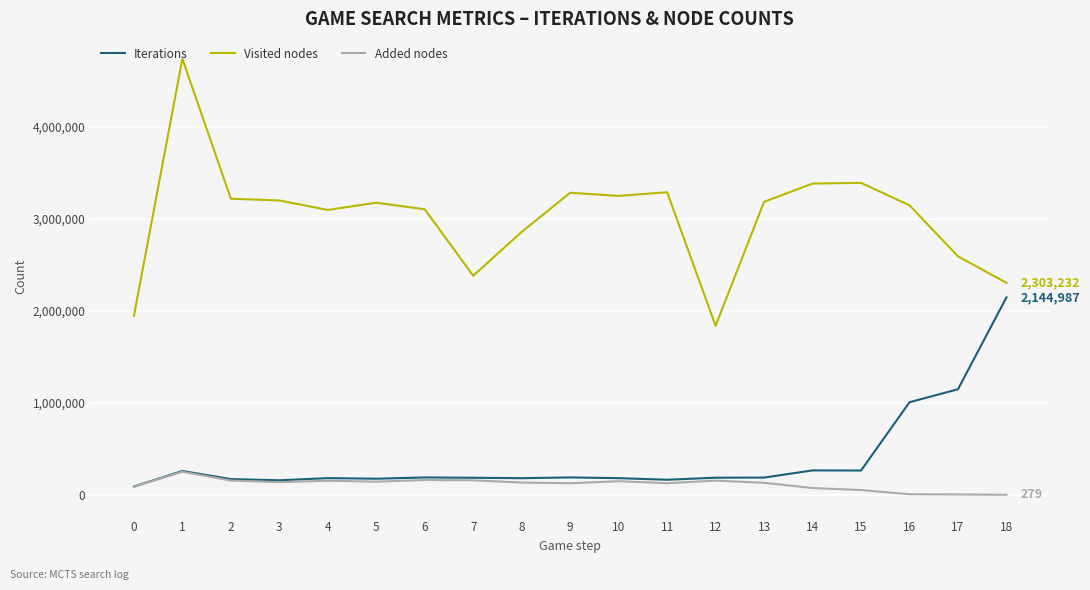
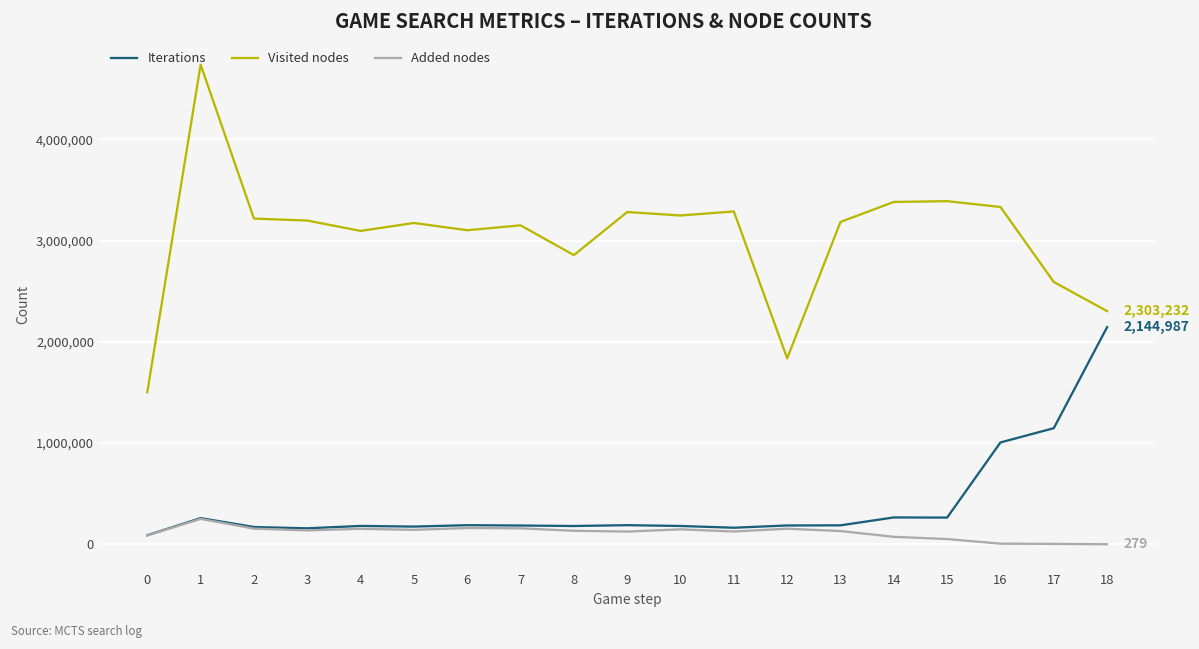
Visited nodes, 0: 1,900,000 -> 1,500,000
Visited nodes, 7: 2,400,000 -> 3,200,000
Visited nodes, 16: 3,100,000 -> 3,300,000
